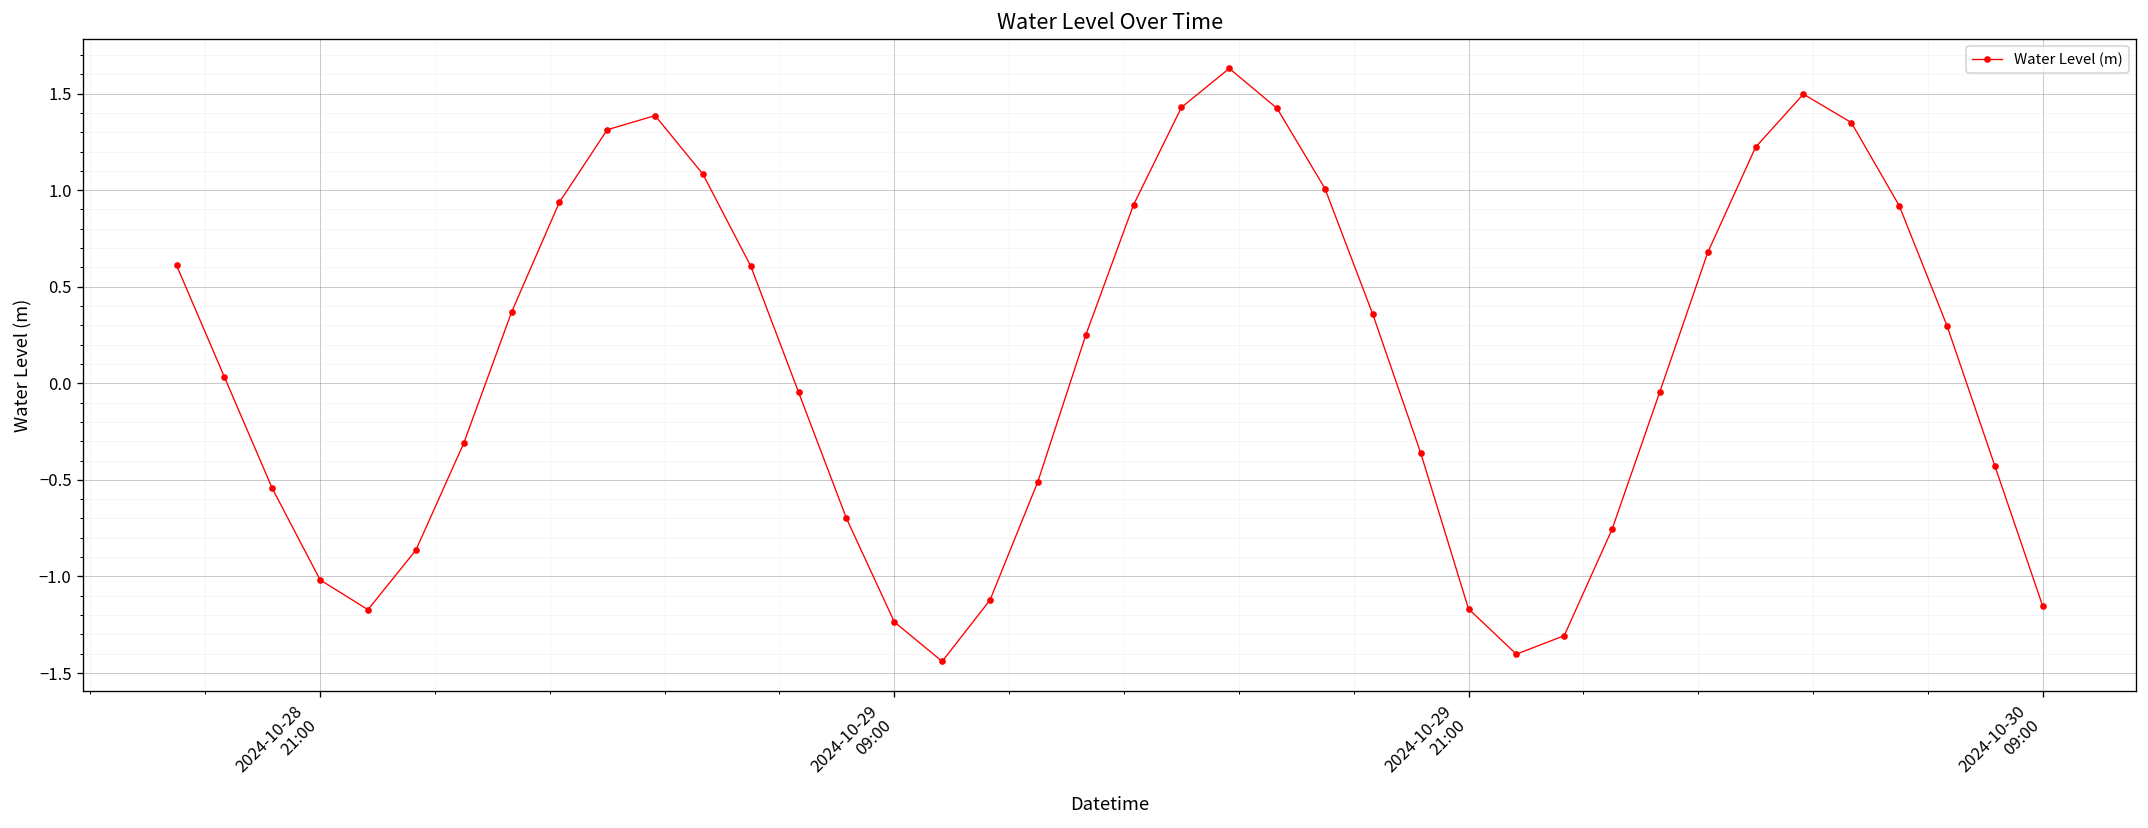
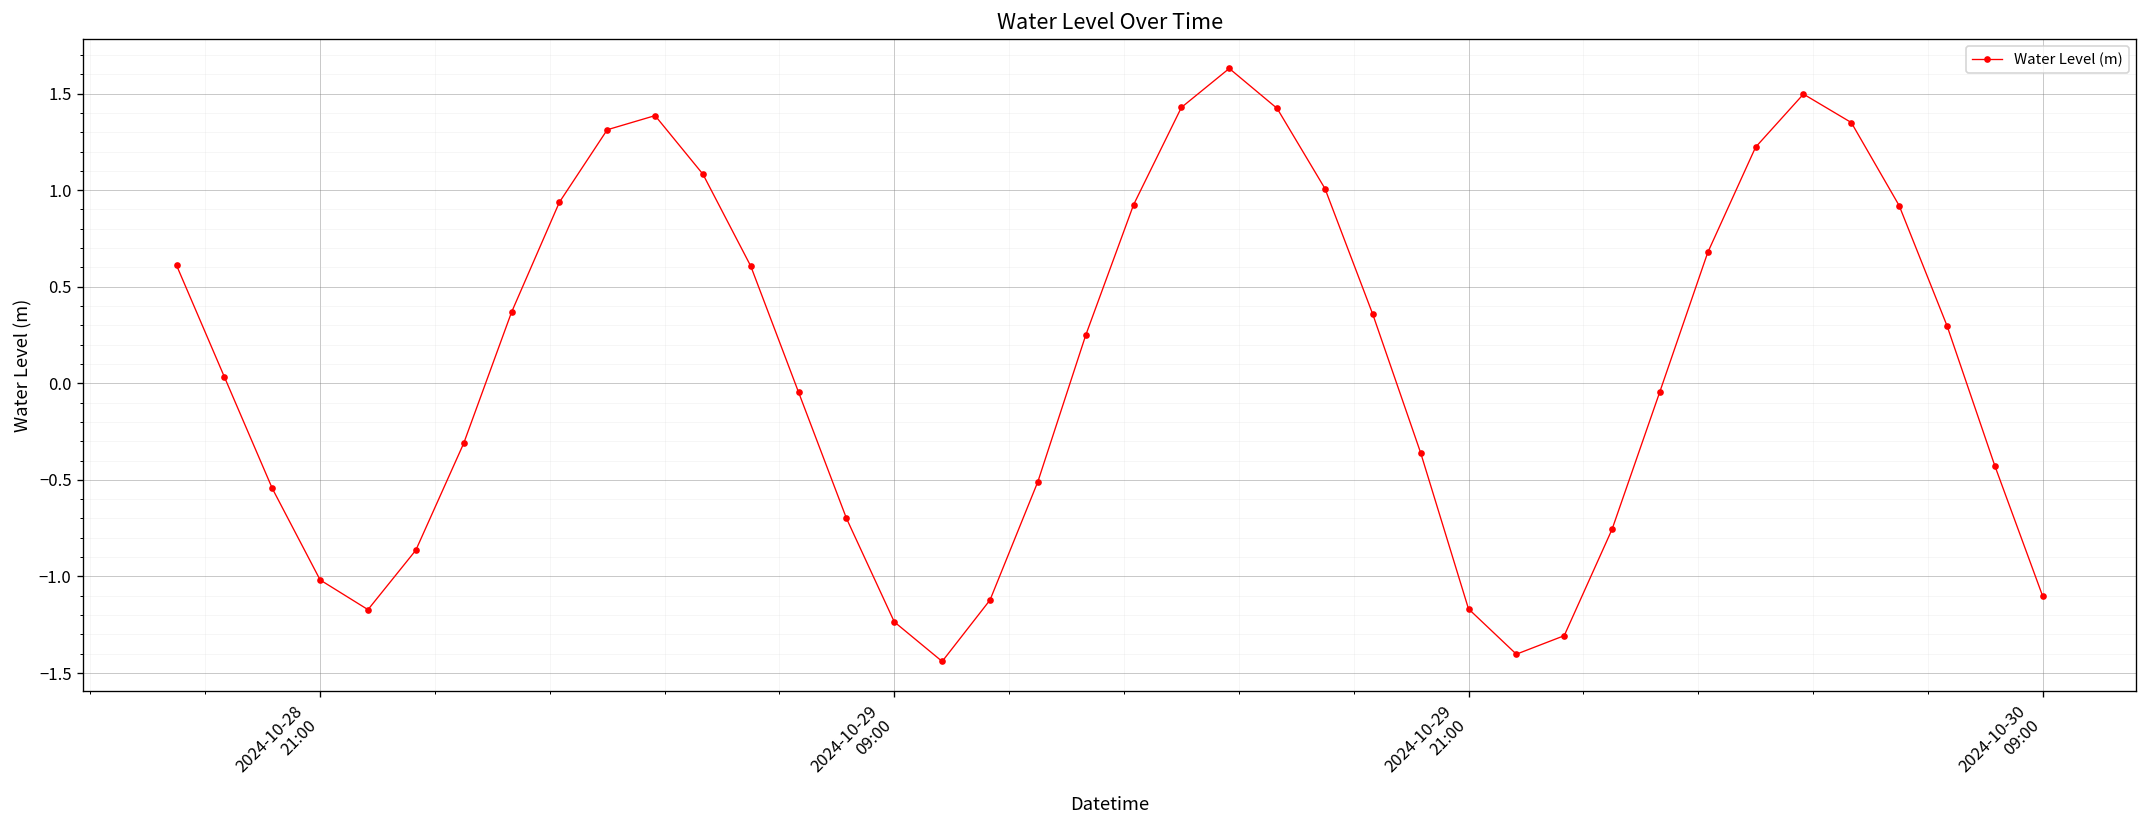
2024-10-30 09:00: -1.15 -> -1.10
